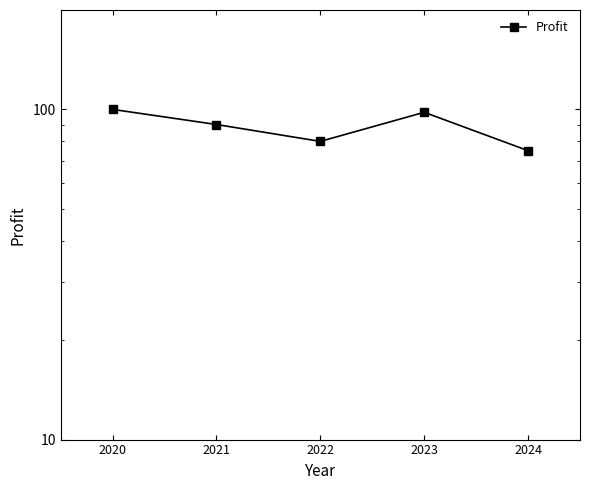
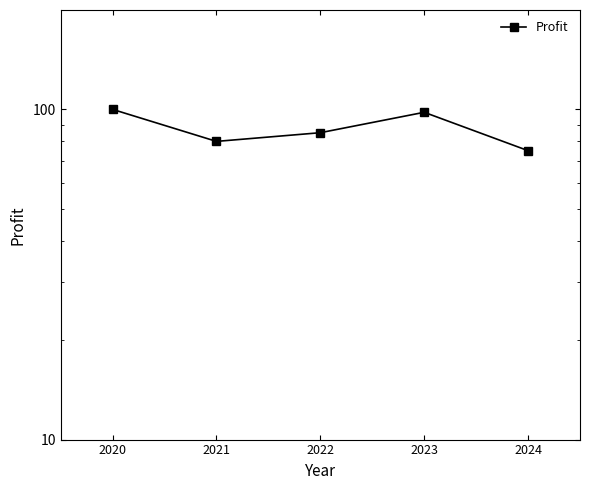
2021: 90 -> 80
2022: 80 -> 85
